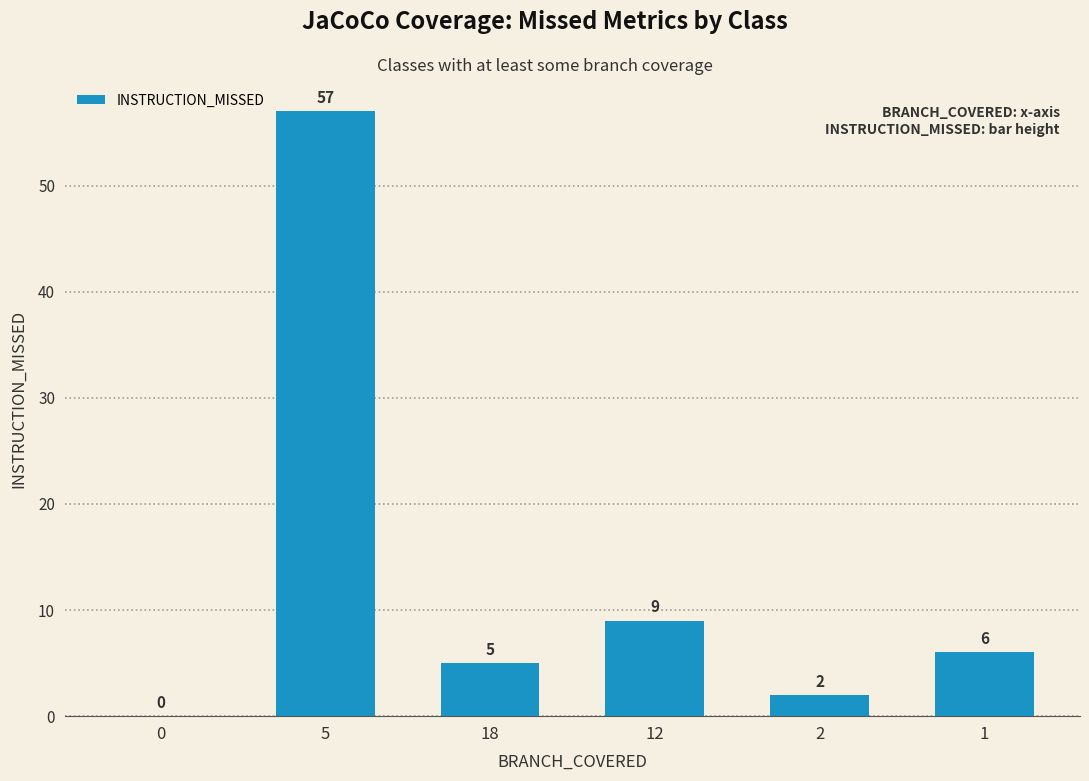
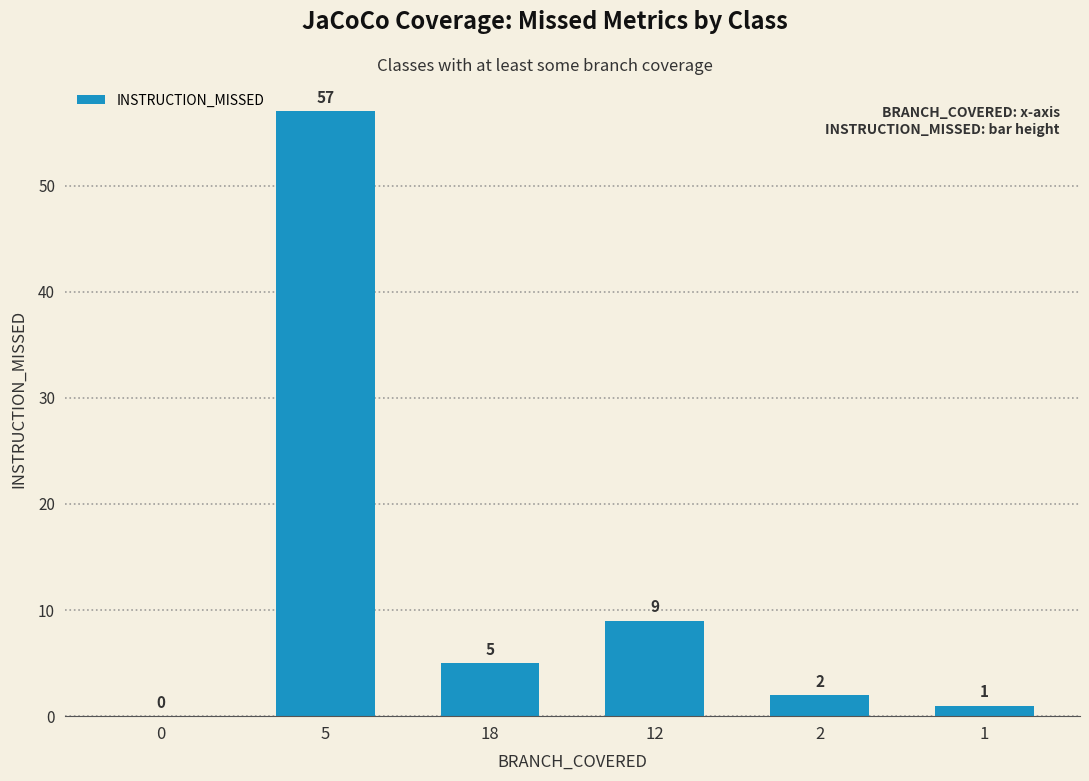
1: 6 -> 1
